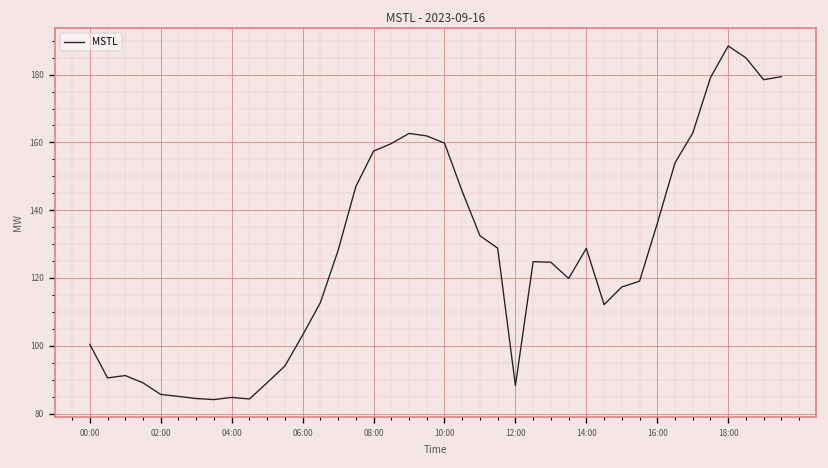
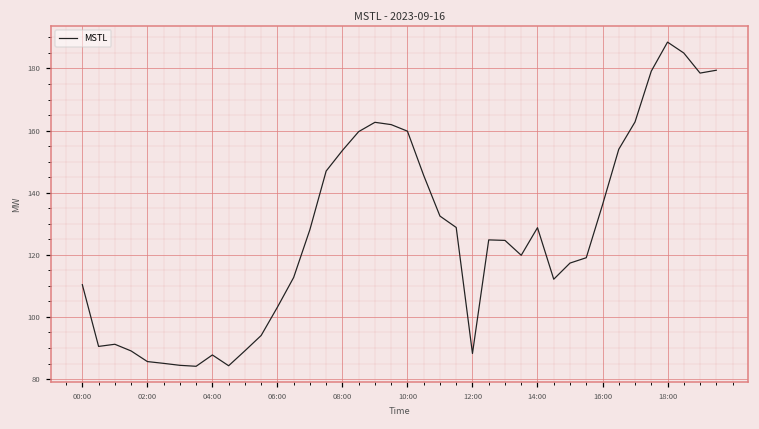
00:00: 100 -> 110
04:00: 85 -> 88
08:00: 157 -> 154
